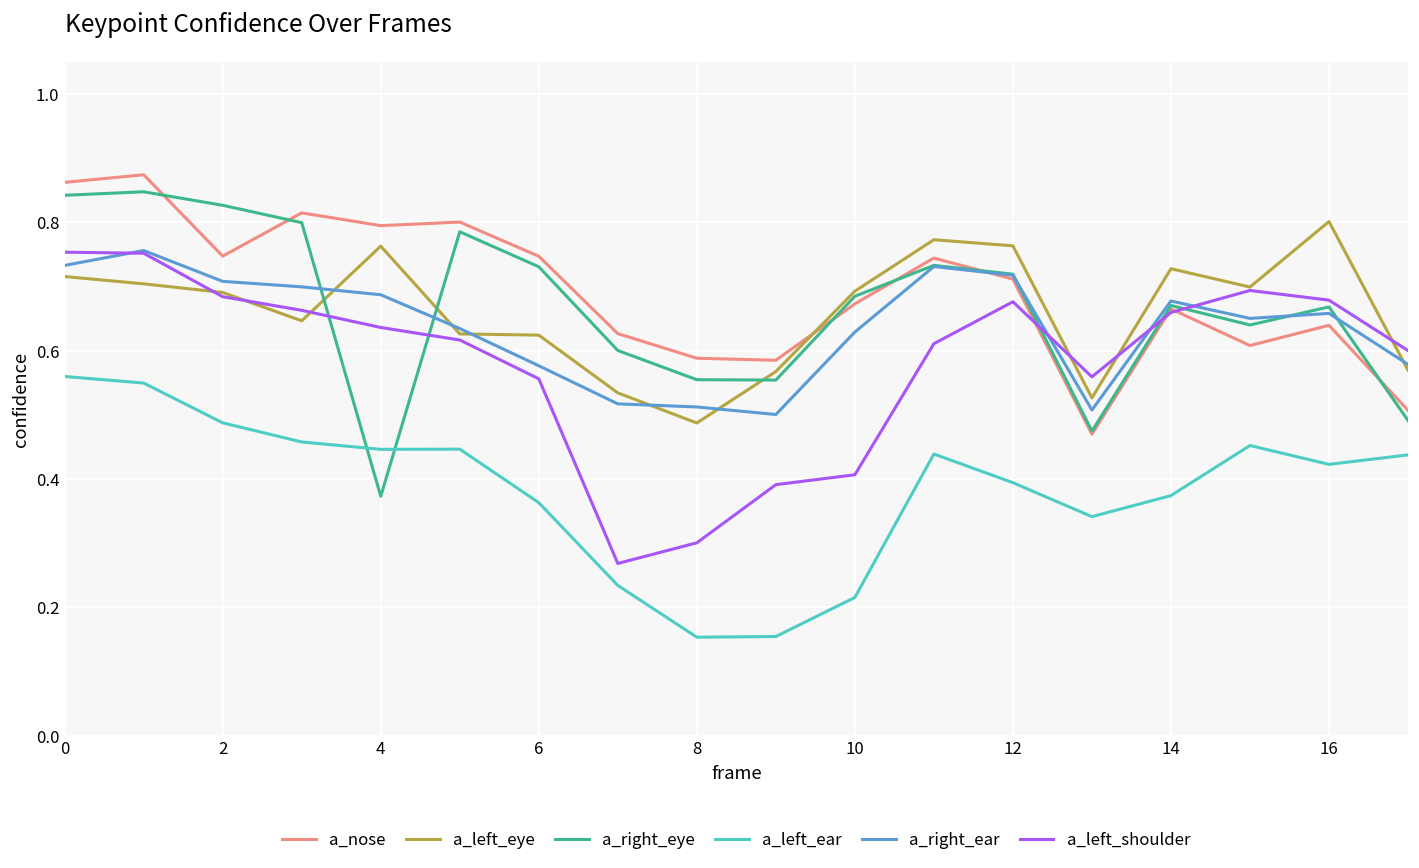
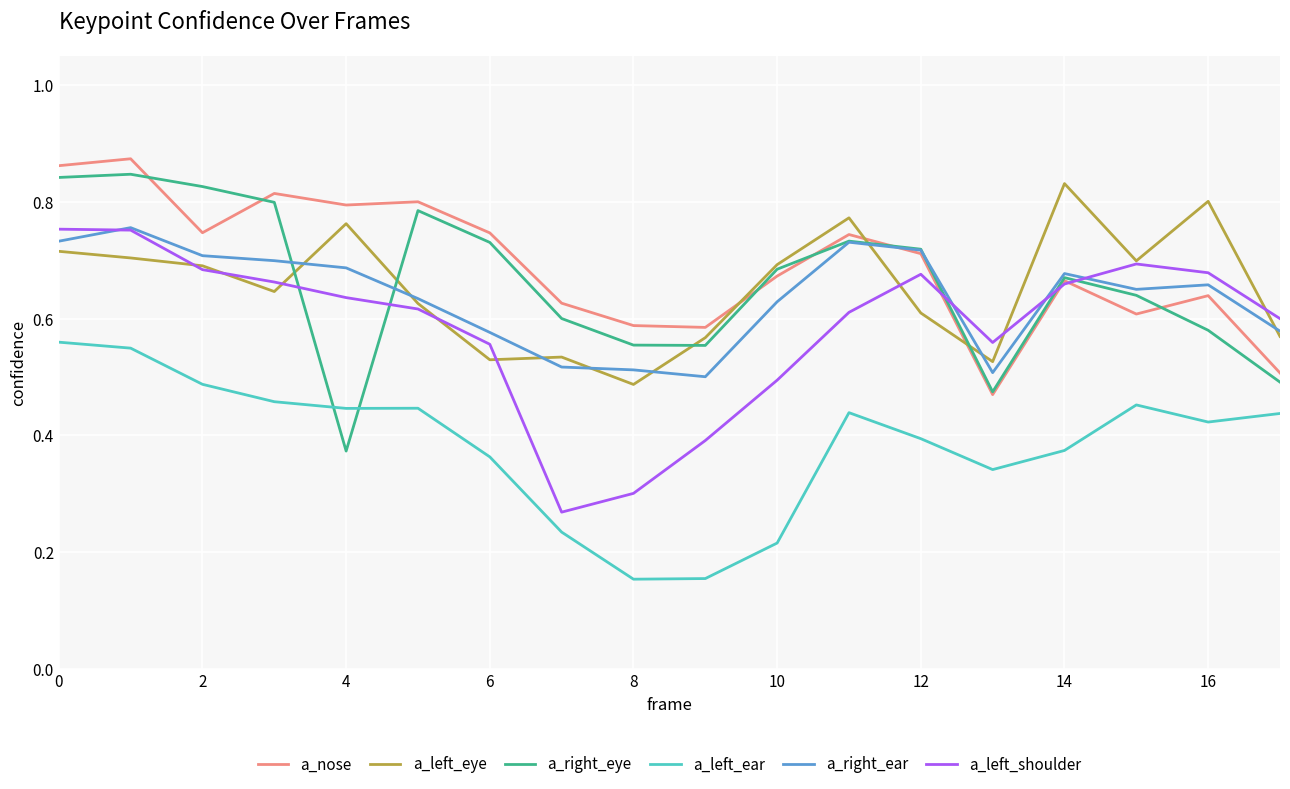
a_left_eye, 6: 0.62 -> 0.53
a_left_shoulder, 10: 0.41 -> 0.49
a_left_eye, 12: 0.76 -> 0.61
a_left_eye, 14: 0.73 -> 0.83
a_right_eye, 16: 0.67 -> 0.58
